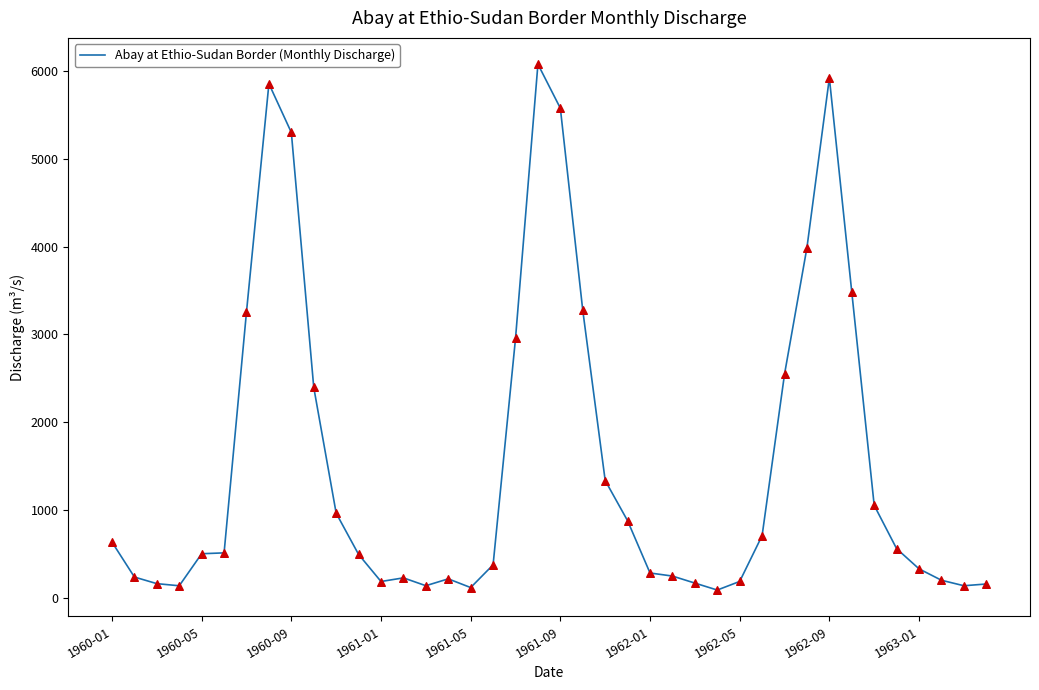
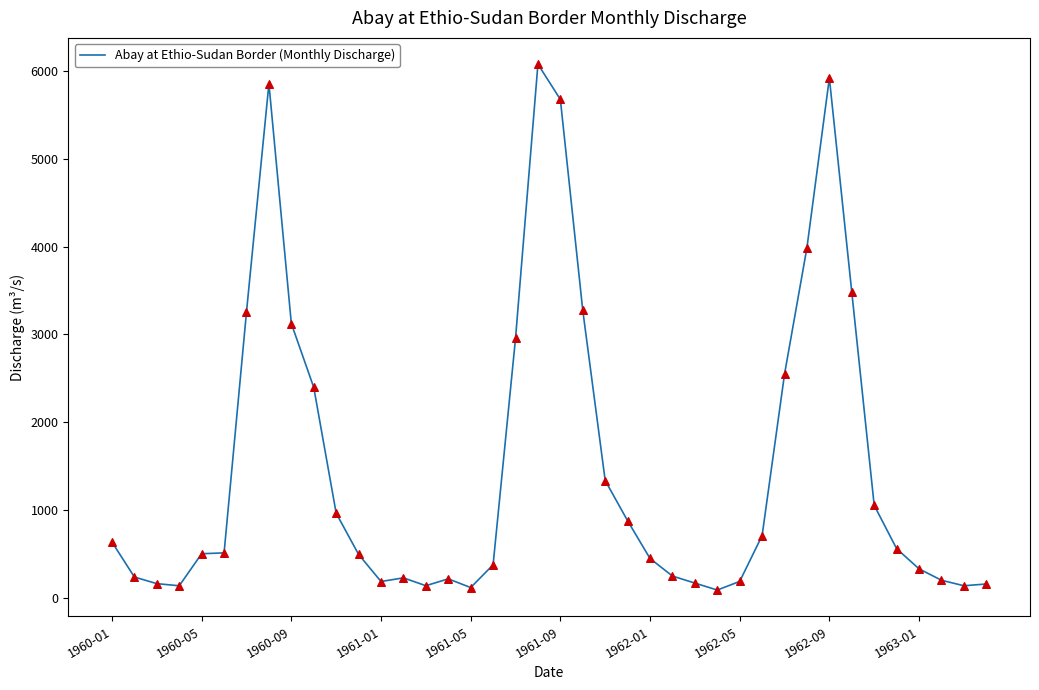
1960-09: 5300 -> 3100
1961-09: 5600 -> 5700
1962-01: 300 -> 400
